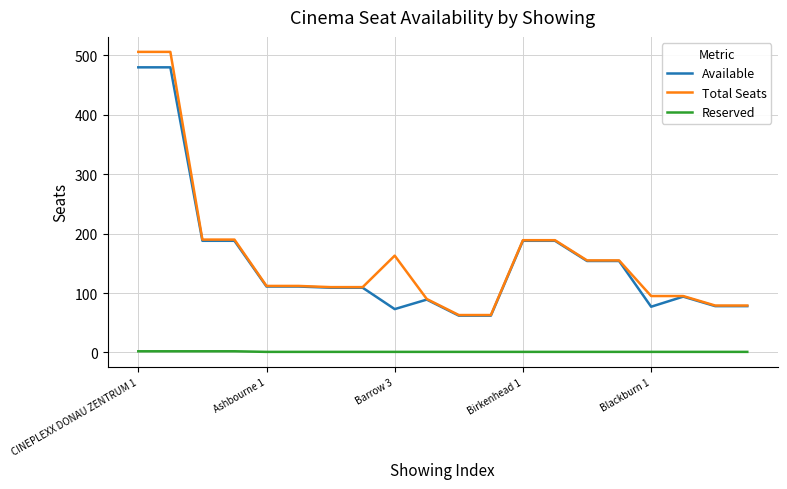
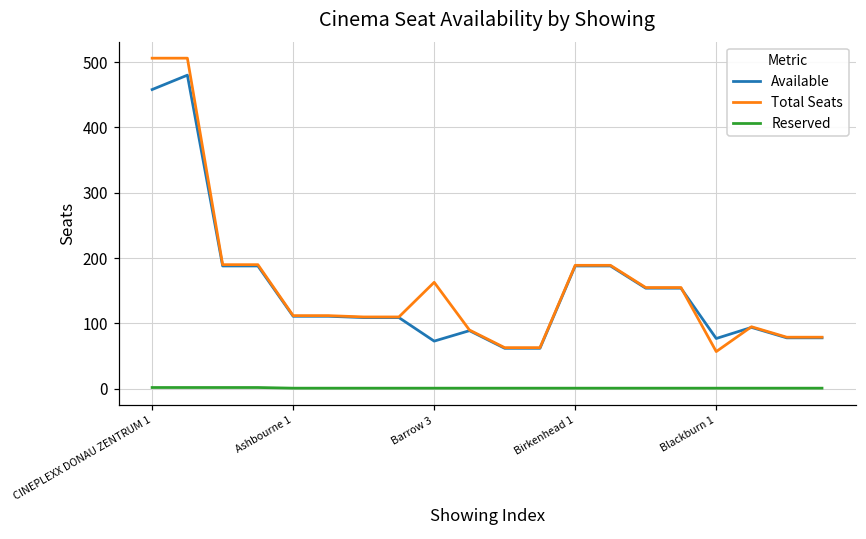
Available, CINEPLEXX DONAU ZENTRUM 1: 480 -> 460
Total Seats, Blackburn 1: 100 -> 60
